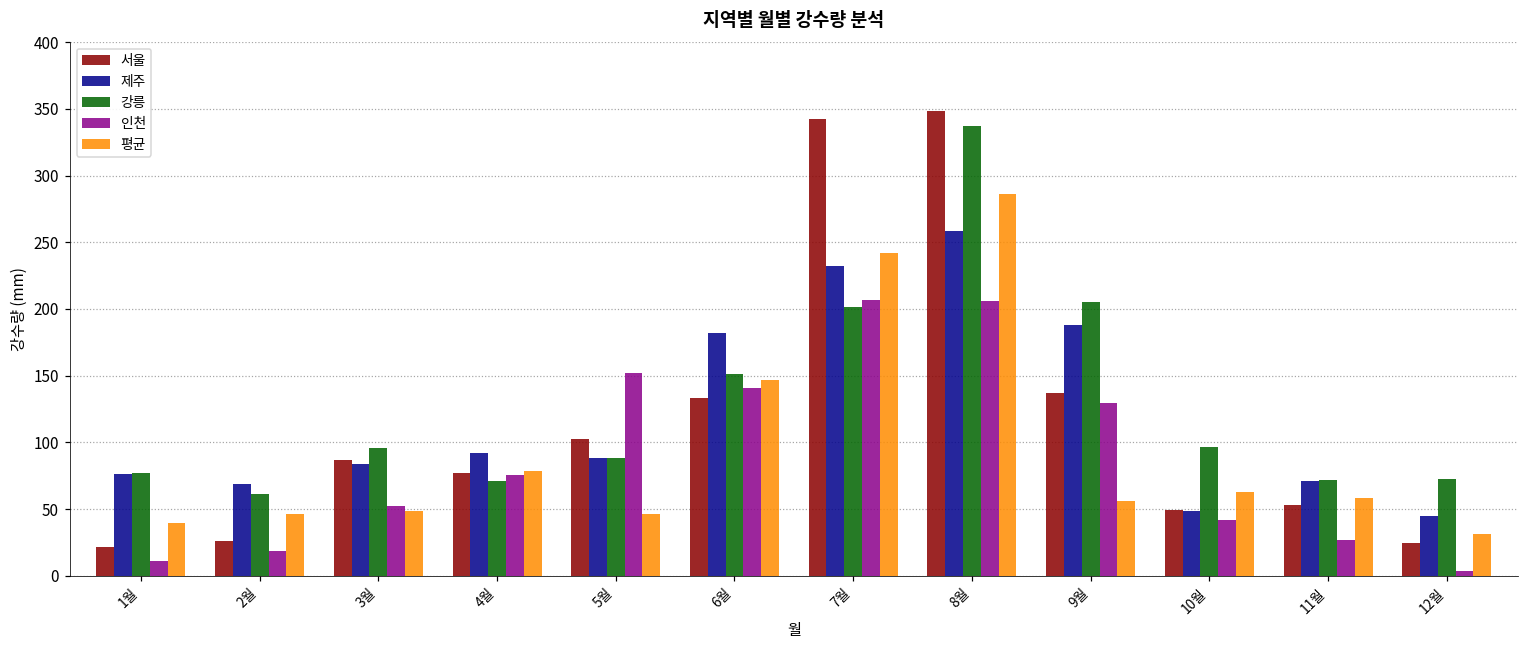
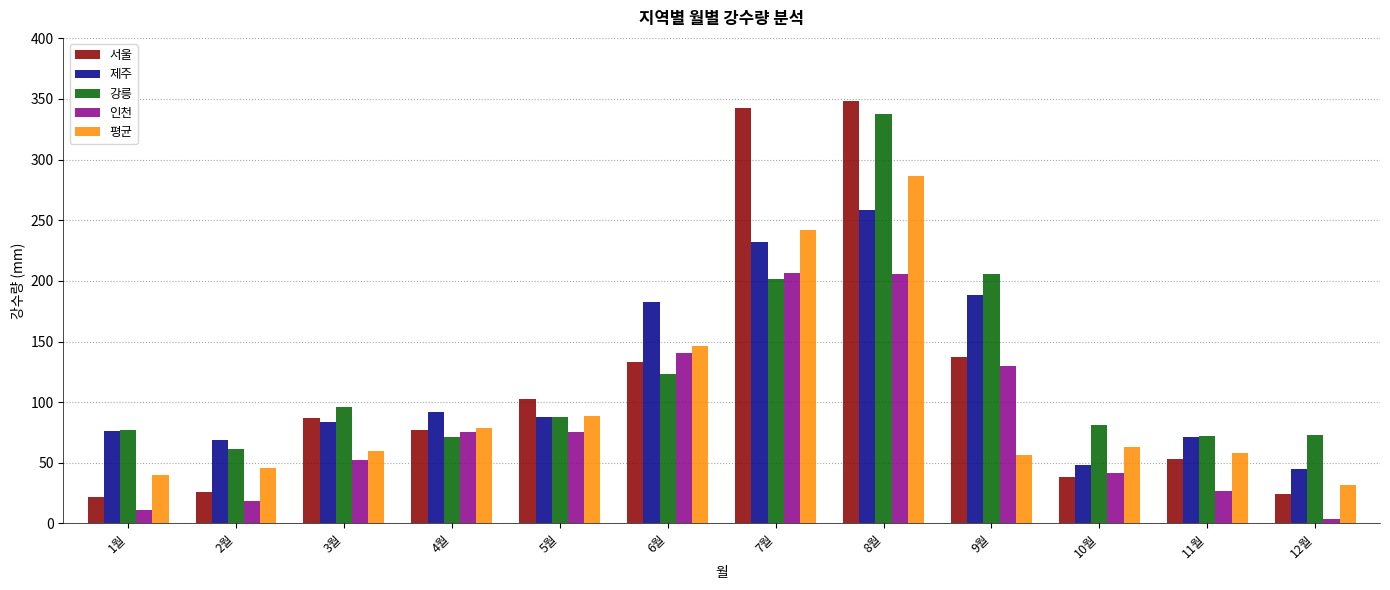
평균, 3월: 48 -> 60
인천, 5월: 152 -> 75
평균, 5월: 46 -> 88
강릉, 6월: 152 -> 123
서울, 10월: 49 -> 38
강릉, 10월: 97 -> 82
